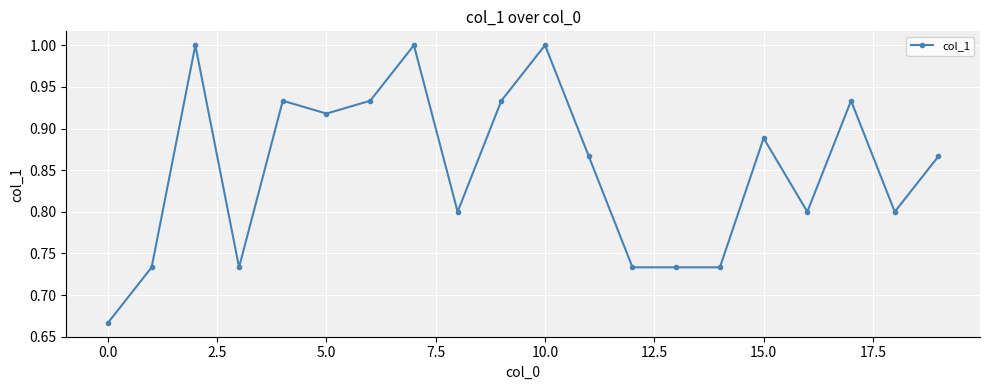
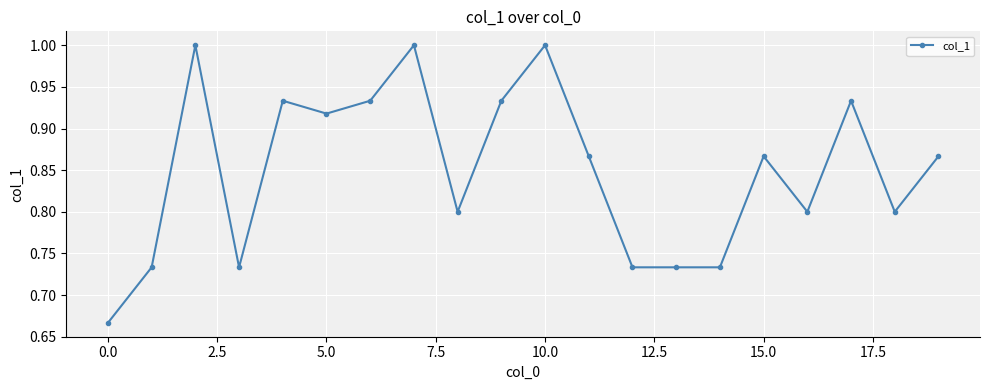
15.0: 0.89 -> 0.87
